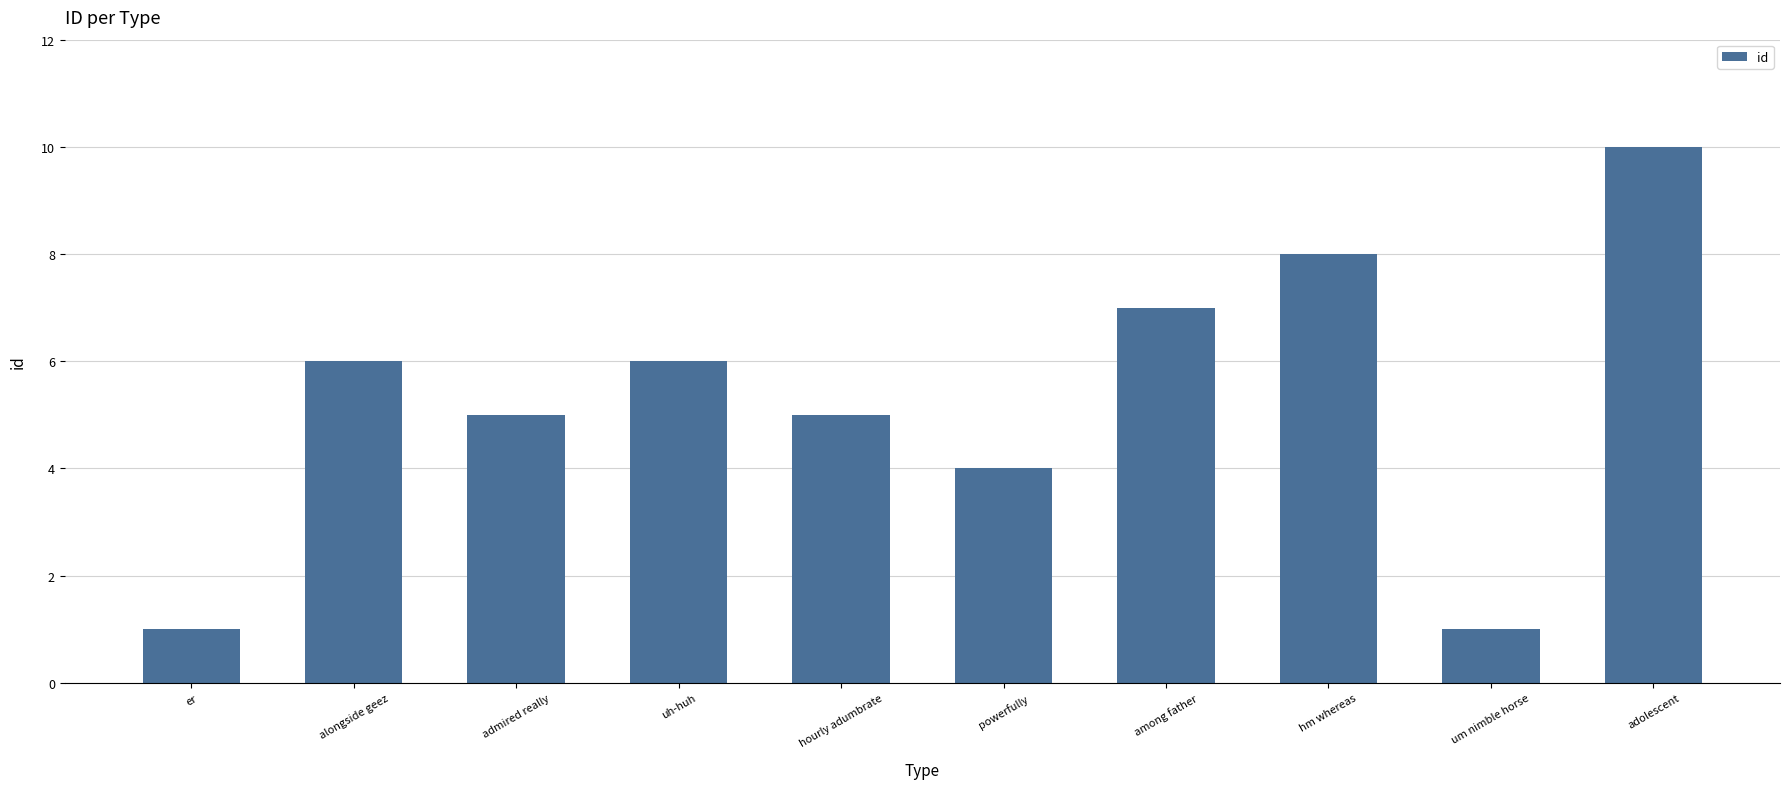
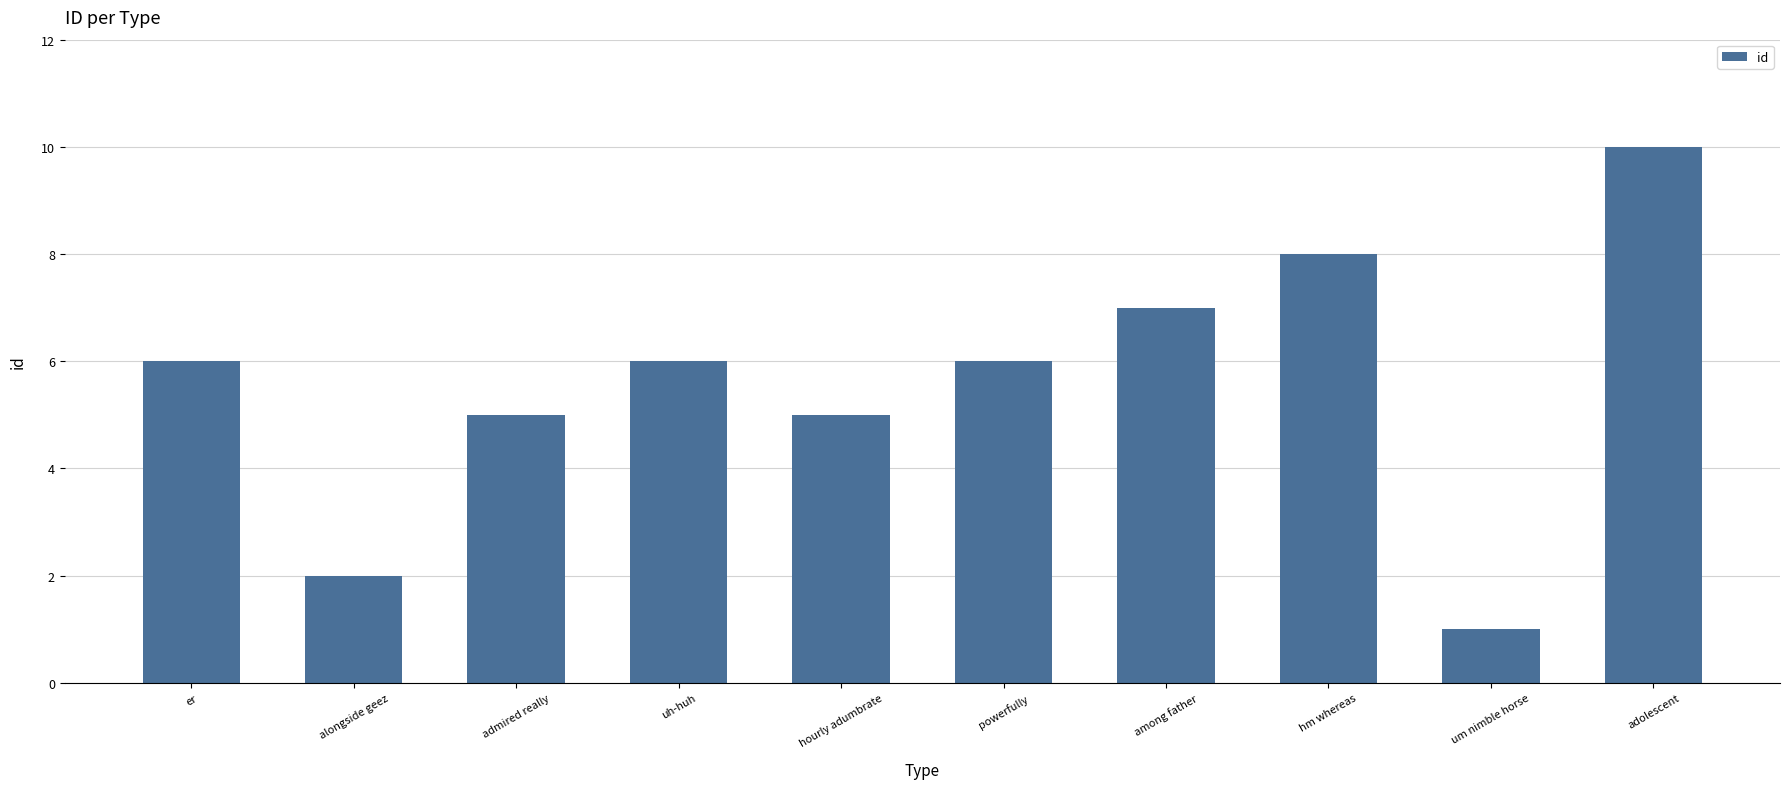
er: 1 -> 6
alongside geez: 6 -> 2
powerfully: 4 -> 6
